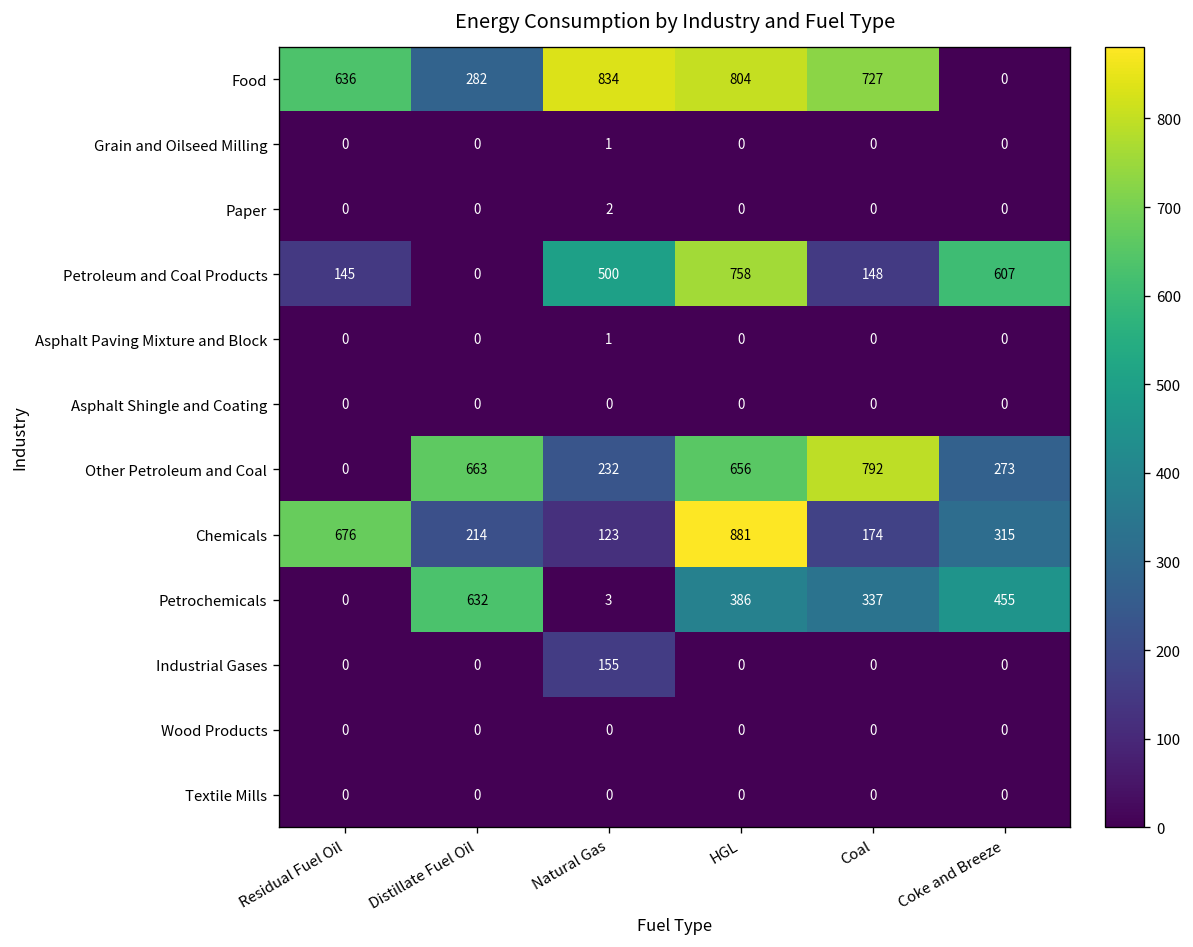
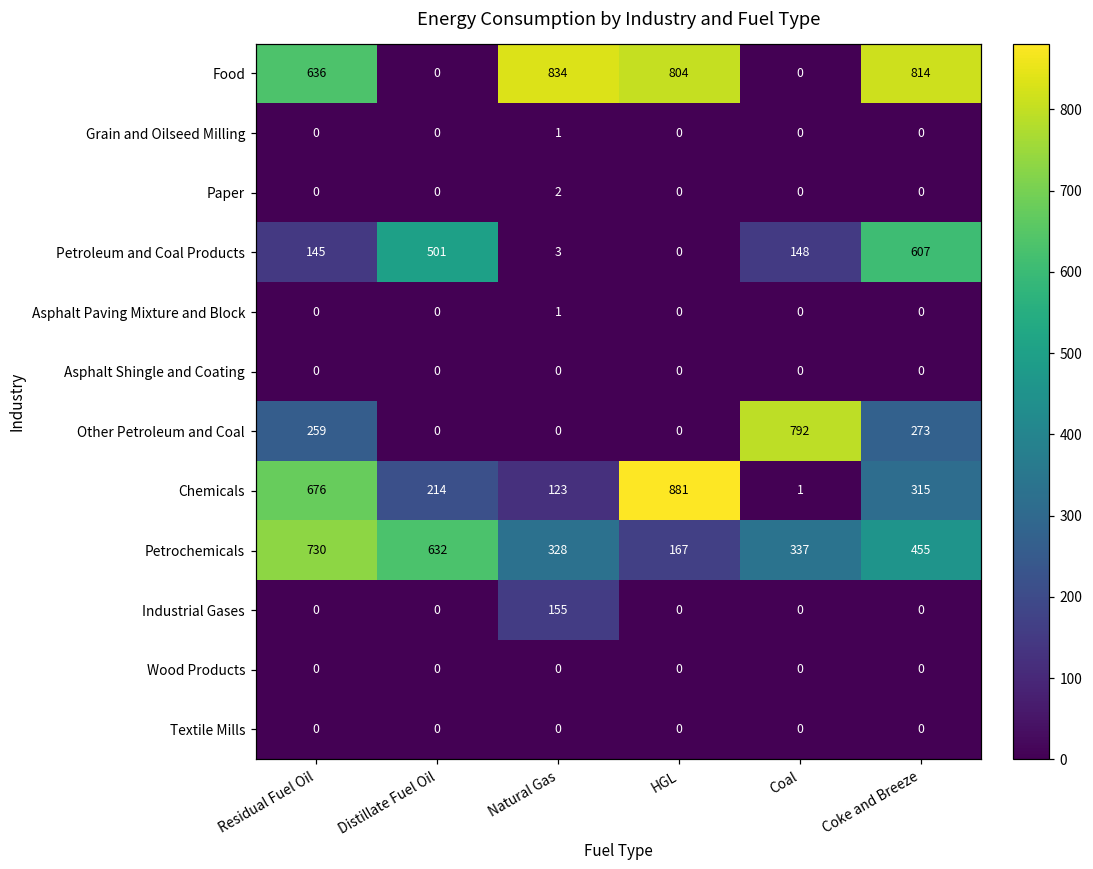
Food, Distillate Fuel Oil: 282 -> 0
Food, Coal: 727 -> 0
Food, Coke and Breeze: 0 -> 814
Petroleum and Coal Products, Distillate Fuel Oil: 0 -> 501
Petroleum and Coal Products, Natural Gas: 500 -> 3
Petroleum and Coal Products, HGL: 758 -> 0
Other Petroleum and Coal, Residual Fuel Oil: 0 -> 259
Other Petroleum and Coal, Distillate Fuel Oil: 663 -> 0
Other Petroleum and Coal, Natural Gas: 232 -> 0
Other Petroleum and Coal, HGL: 656 -> 0
Chemicals, Coal: 174 -> 1
Petrochemicals, Residual Fuel Oil: 0 -> 730
Petrochemicals, Natural Gas: 3 -> 328
Petrochemicals, HGL: 386 -> 167
